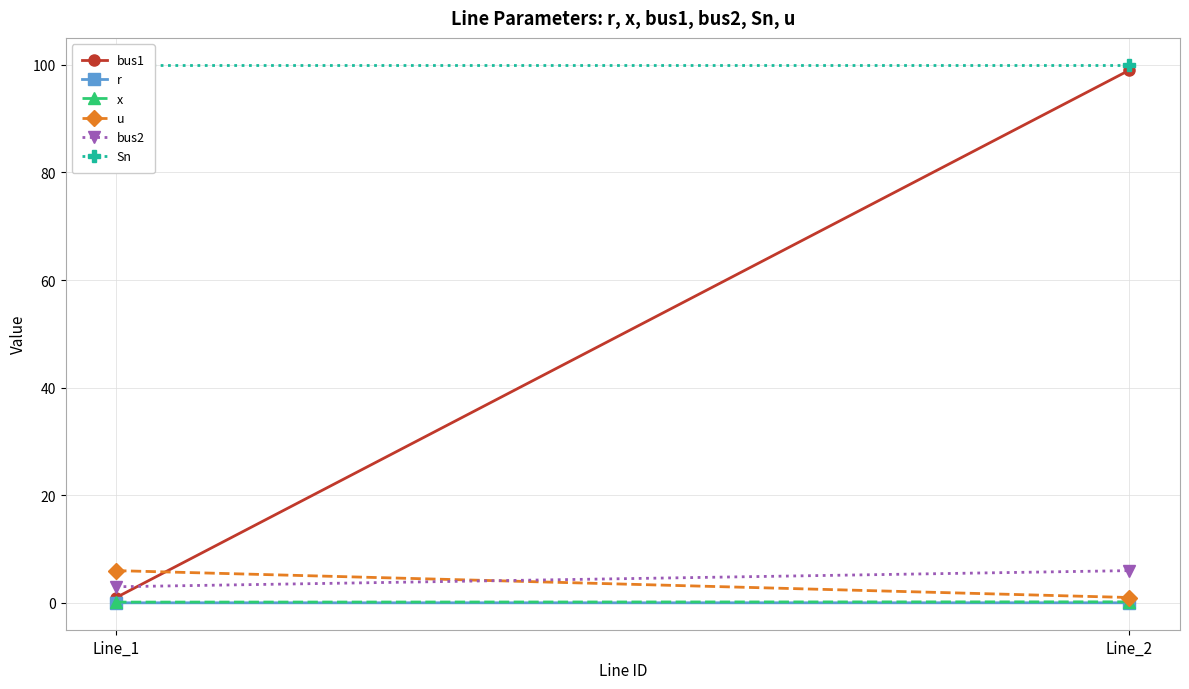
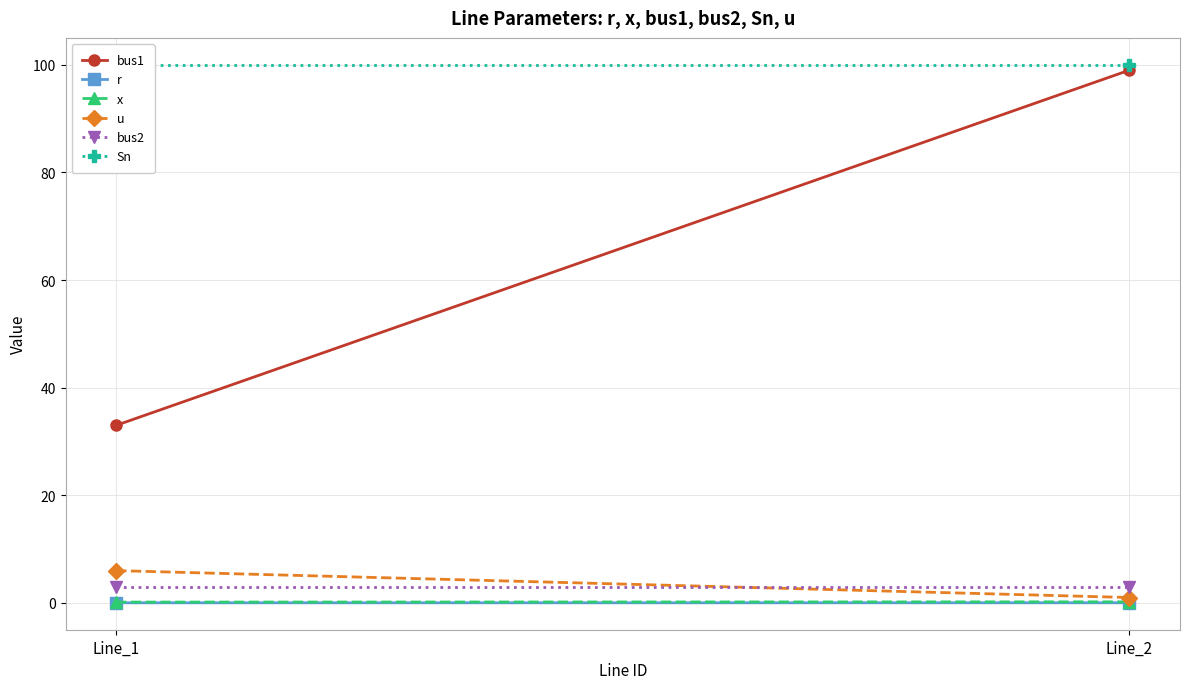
bus1, Line_1: 1 -> 33
bus2, Line_2: 6 -> 3
